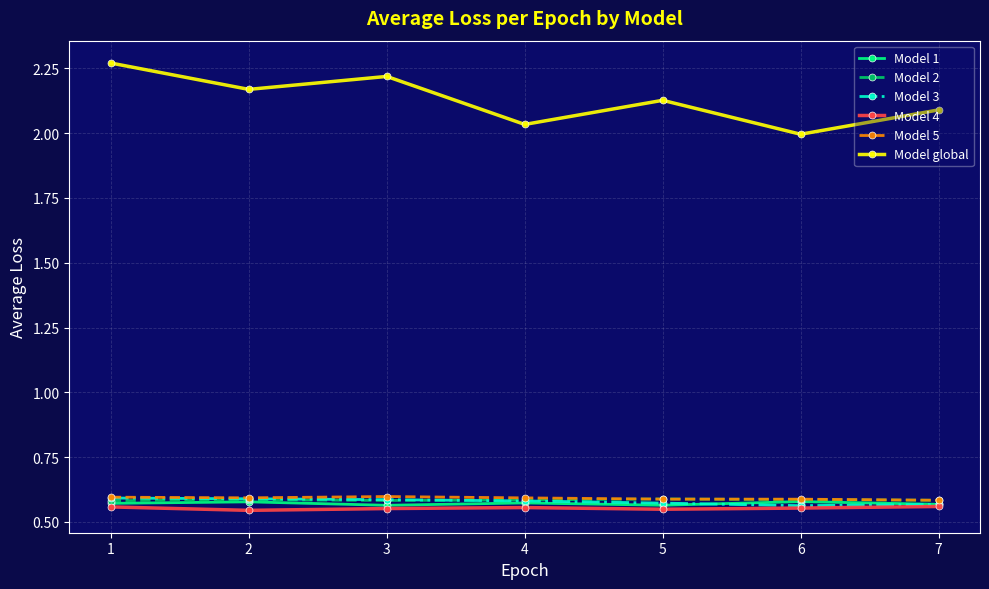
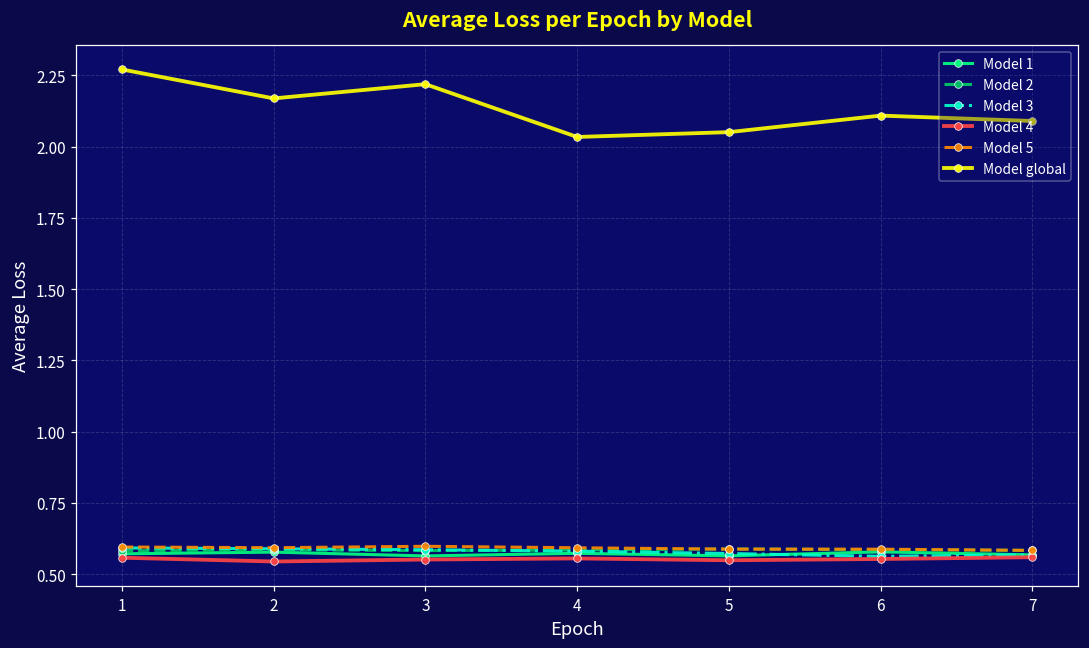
Model global, 5: 2.13 -> 2.05
Model global, 6: 2.00 -> 2.11
